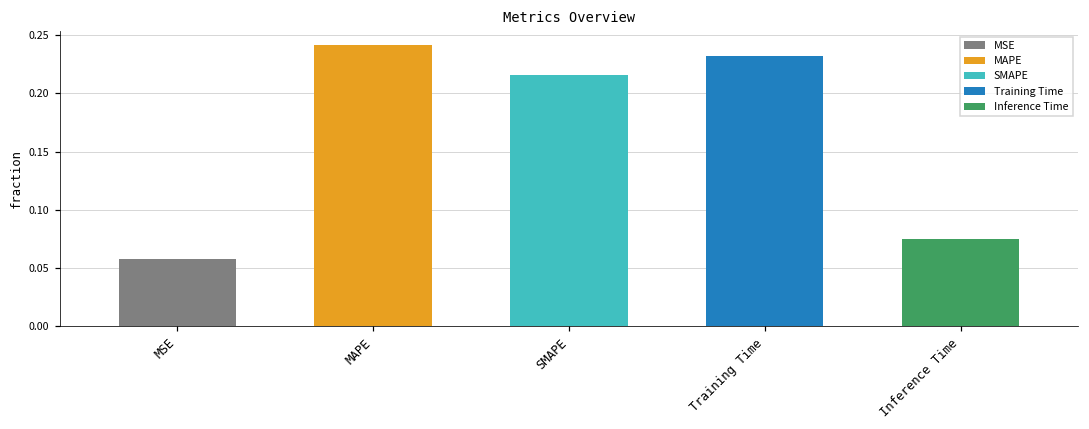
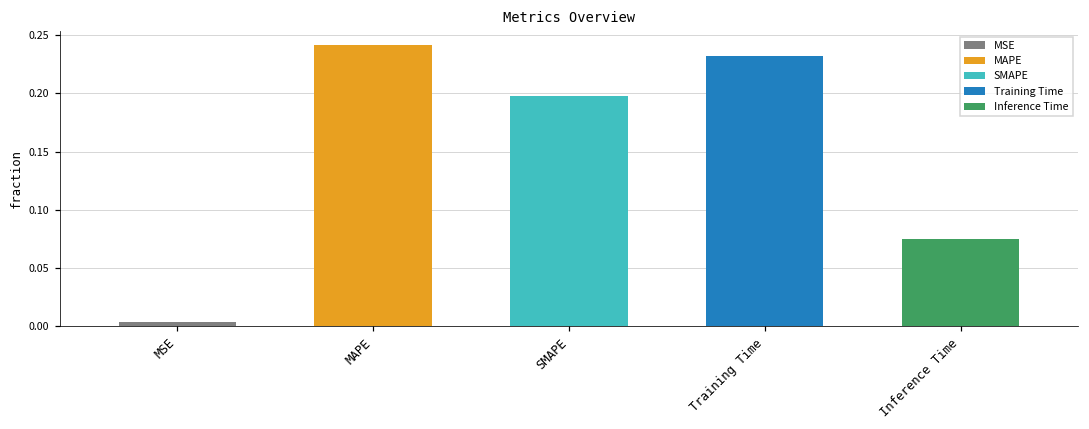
MSE: 0.057 -> 0.003
SMAPE: 0.215 -> 0.198
